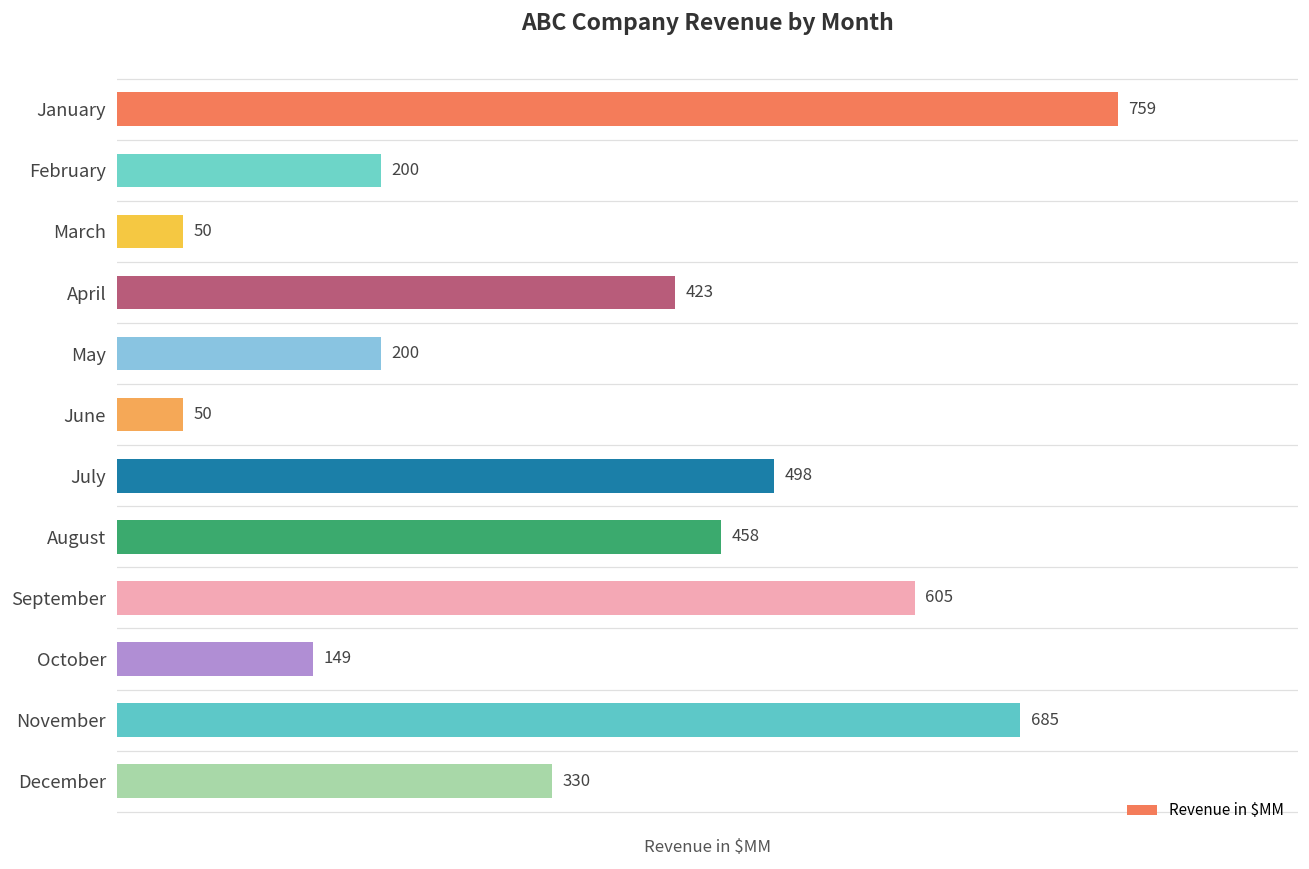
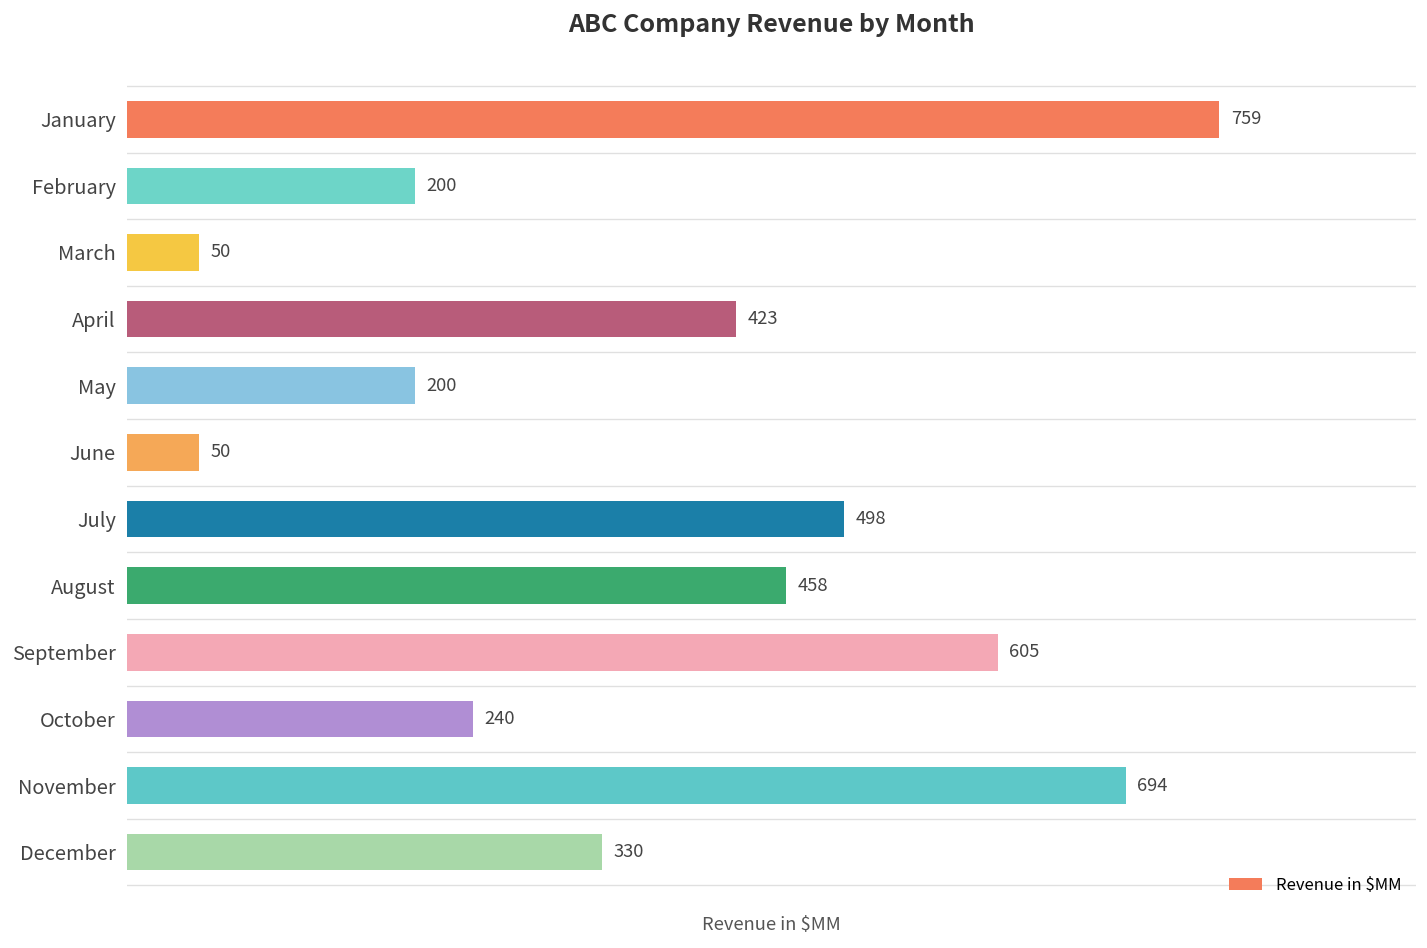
October: 149 -> 240
November: 685 -> 694
